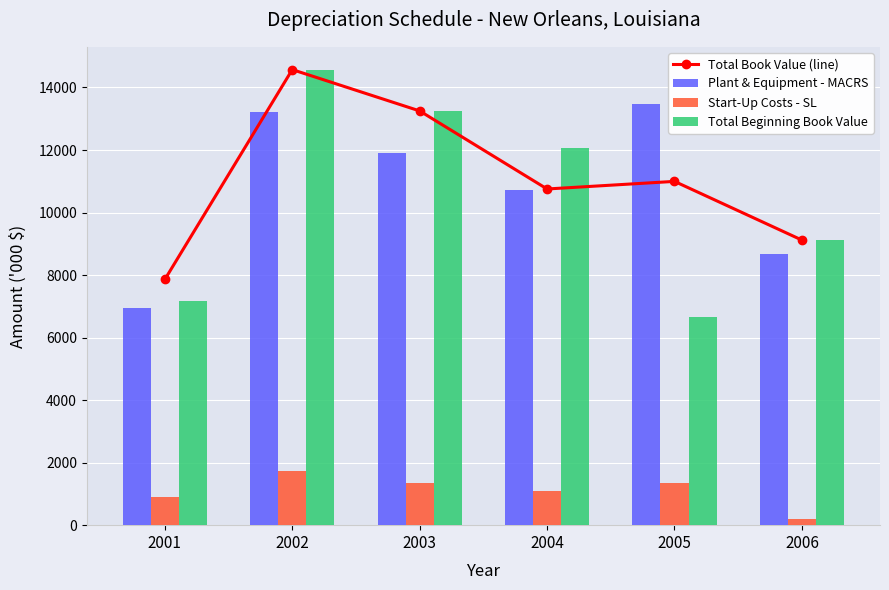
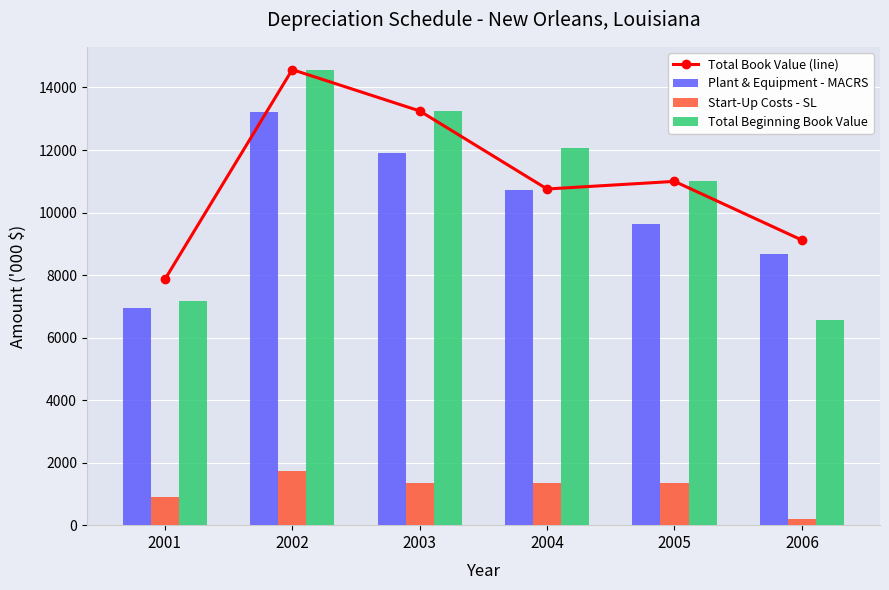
Start-Up Costs - SL, 2004: 1100 -> 1400
Plant & Equipment - MACRS, 2005: 13500 -> 9600
Total Beginning Book Value, 2005: 6700 -> 11000
Total Beginning Book Value, 2006: 9100 -> 6600
